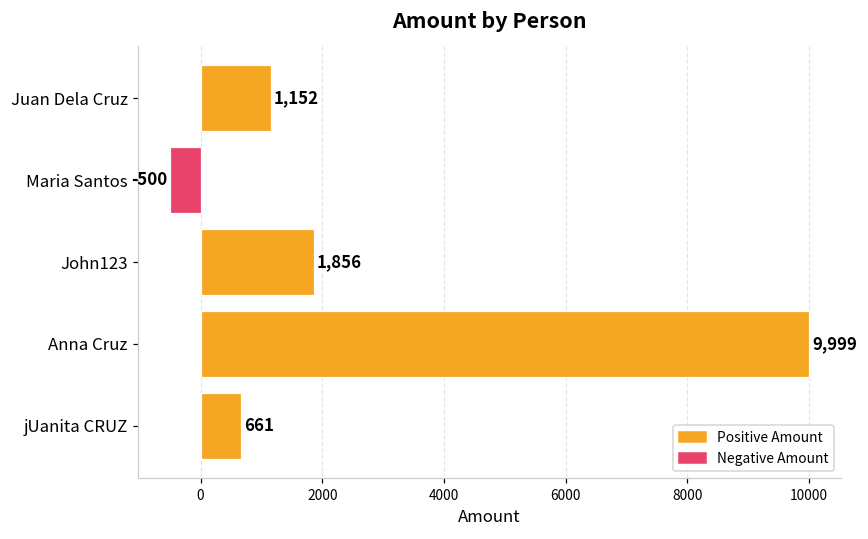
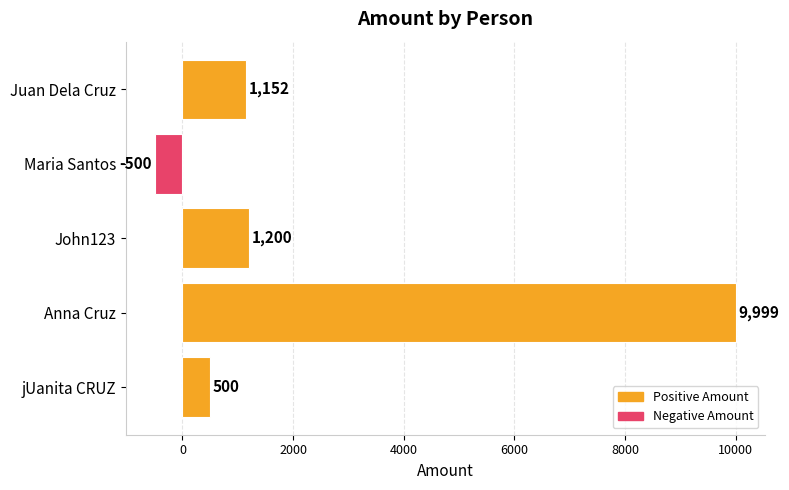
John123: 1,856 -> 1,200
jUanita CRUZ: 661 -> 500
